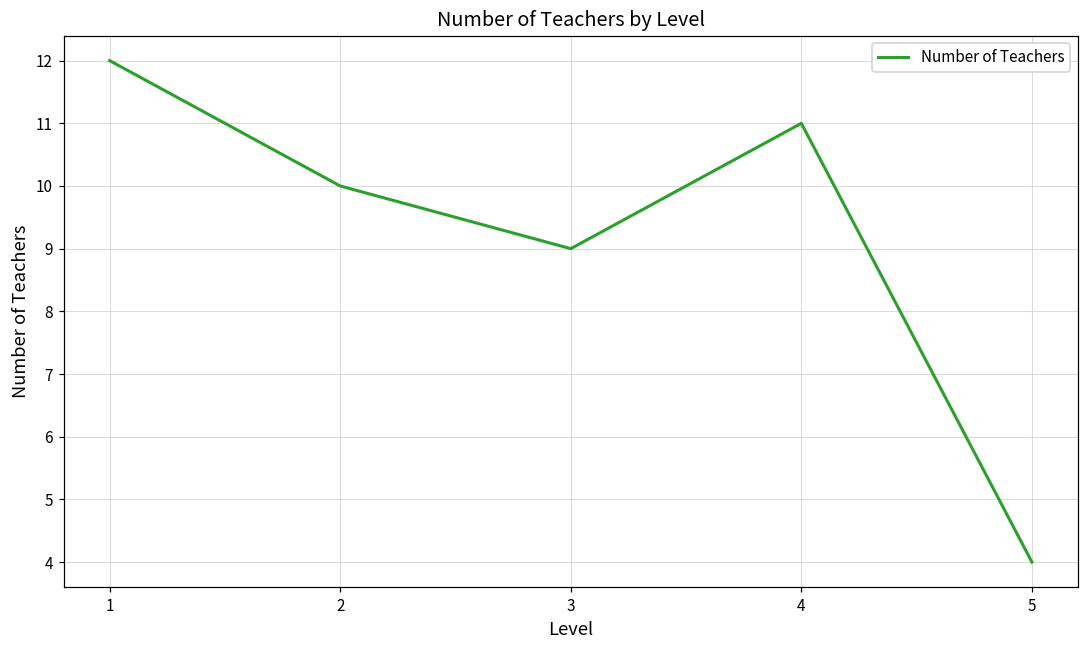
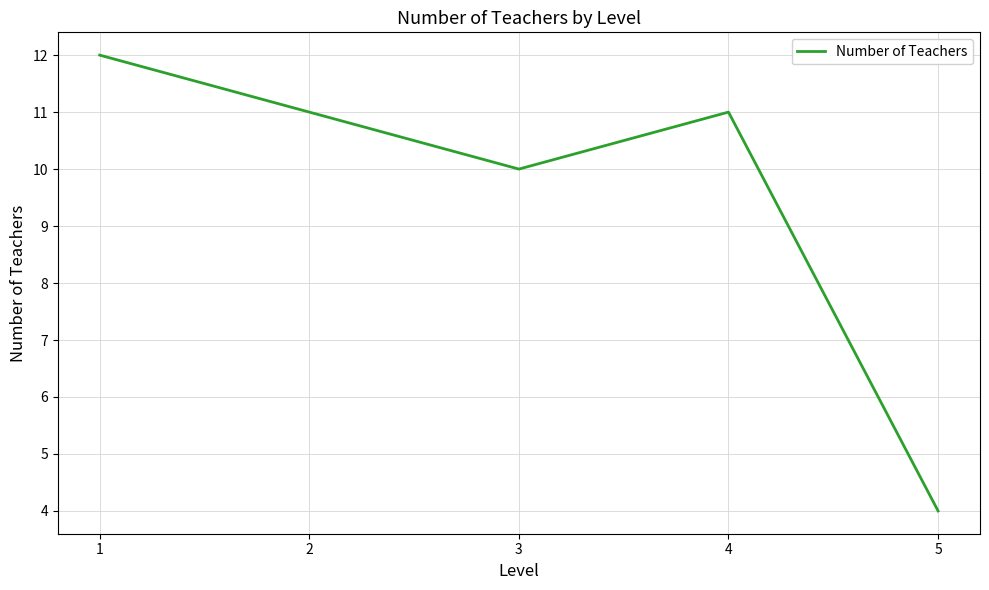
2: 10 -> 11
3: 9 -> 10
